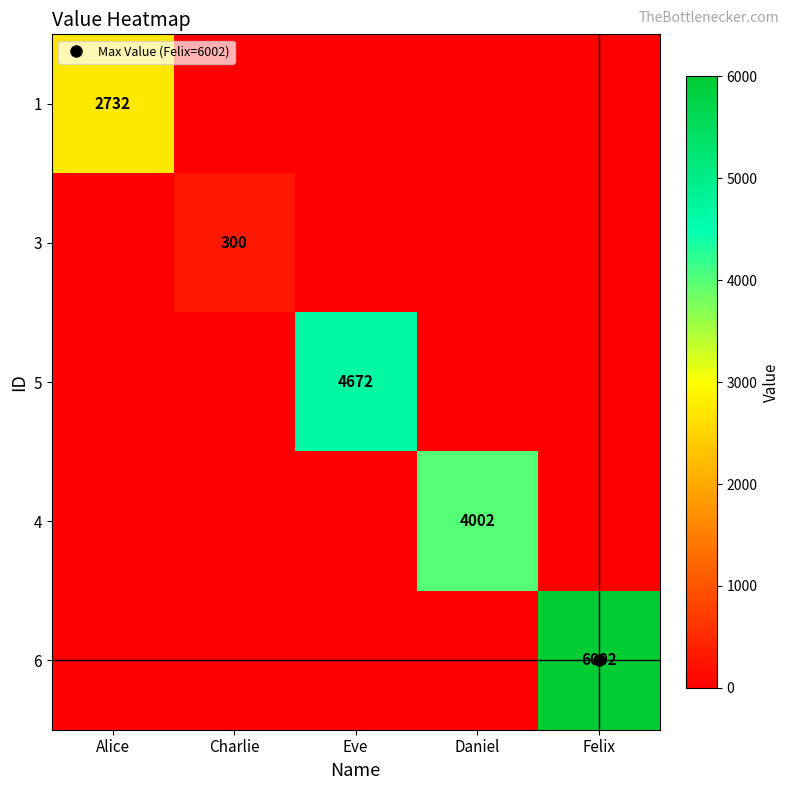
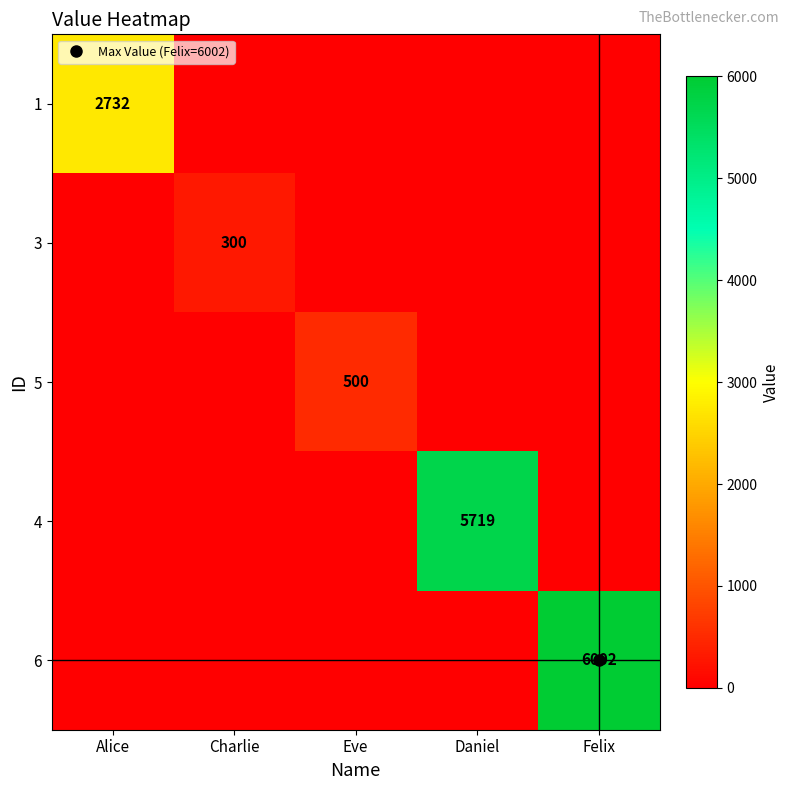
5, Eve: 4672 -> 500
4, Daniel: 4002 -> 5719
